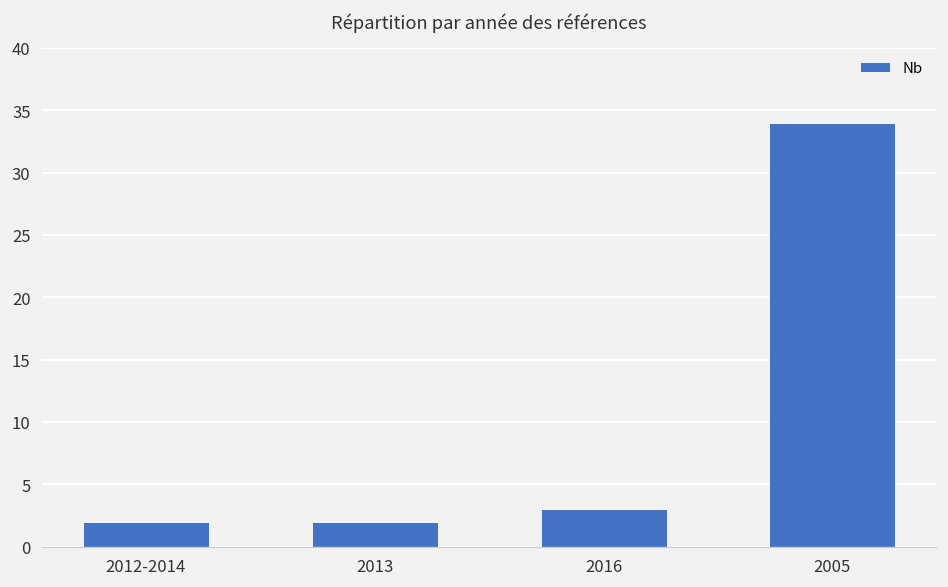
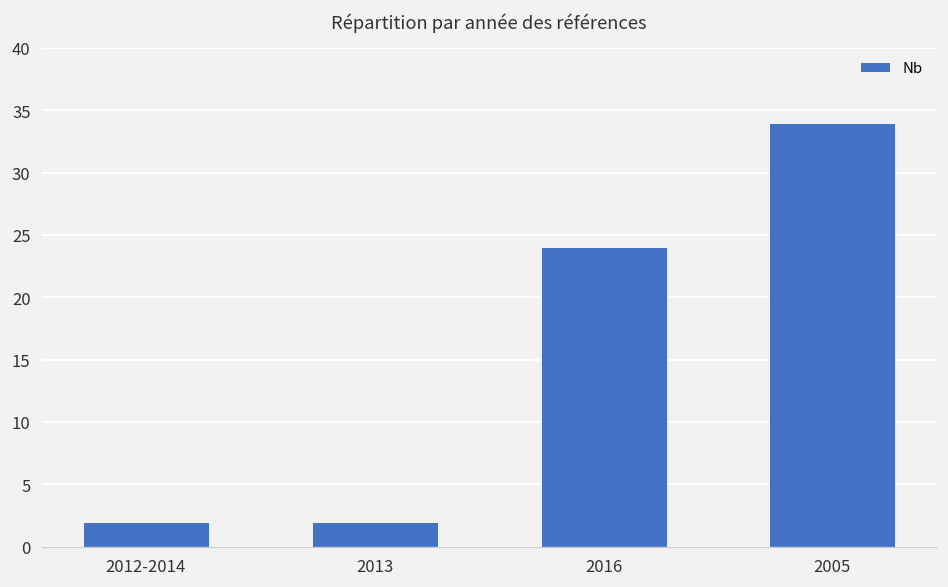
2016: 3 -> 24
